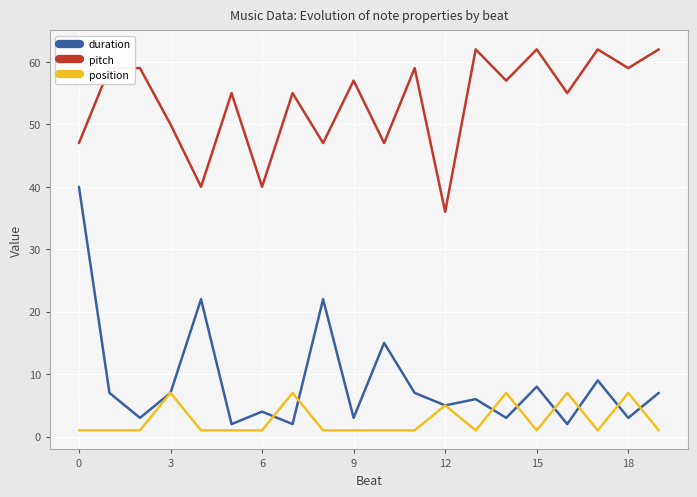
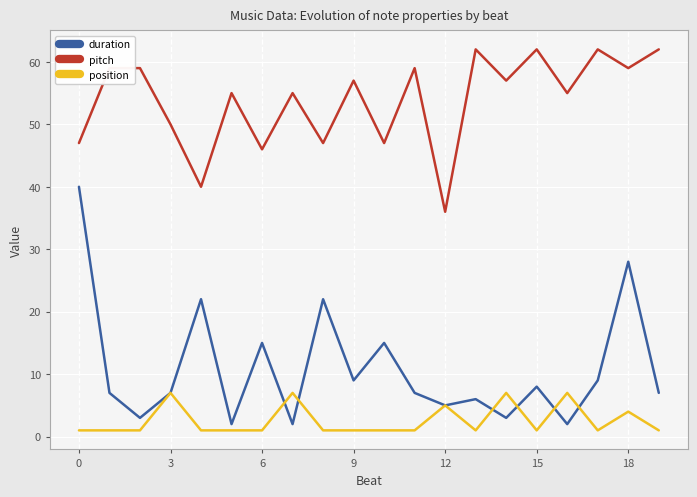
duration, 6: 4 -> 15
pitch, 6: 40 -> 46
duration, 9: 3 -> 9
duration, 18: 3 -> 28
position, 18: 7 -> 4
